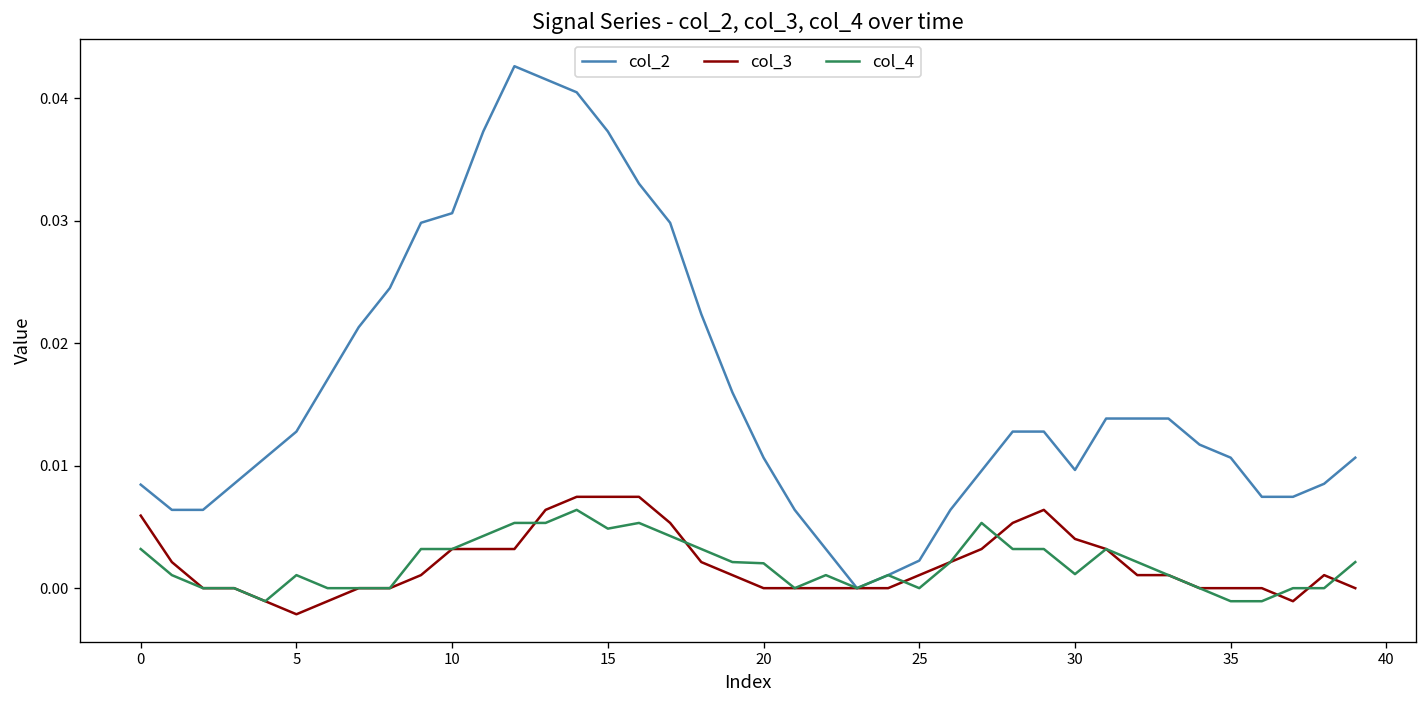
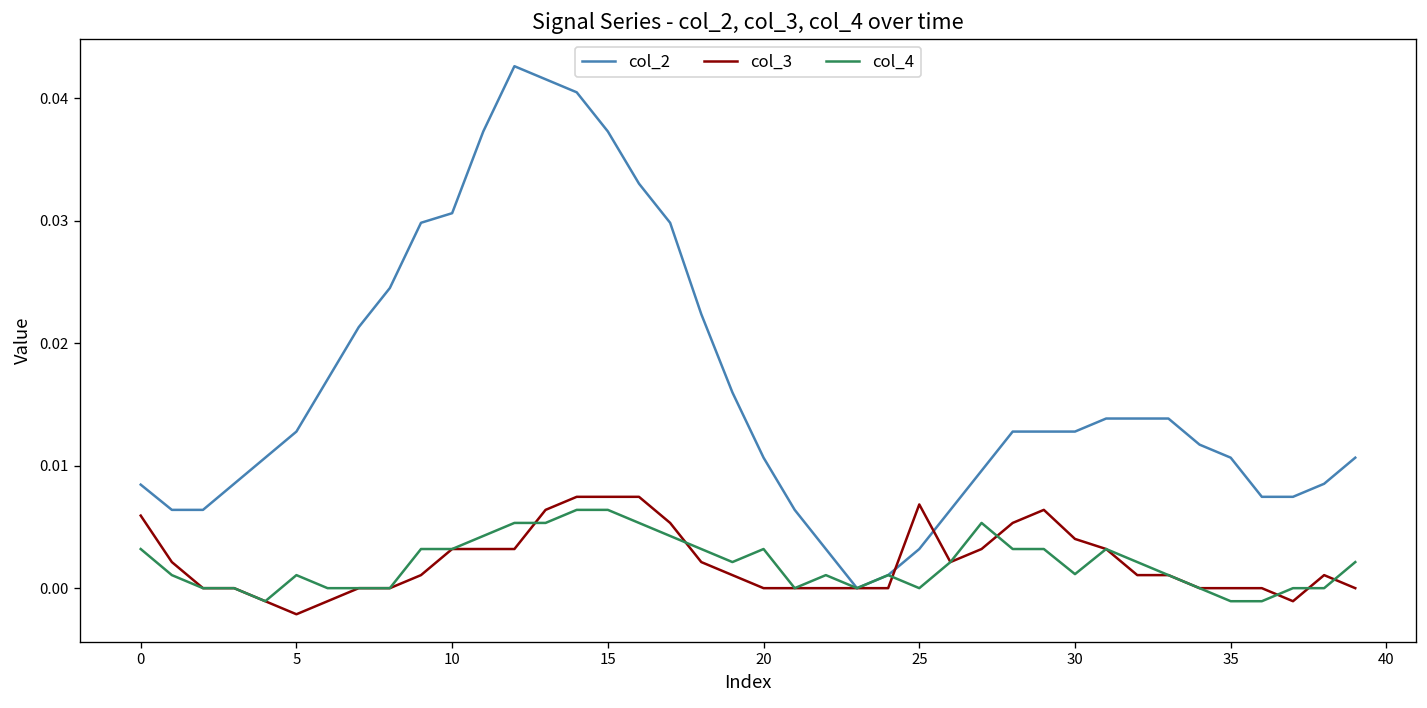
col_4, 15: 0.0049 -> 0.0064
col_4, 20: 0.0020 -> 0.0032
col_2, 25: 0.0022 -> 0.0032
col_3, 25: 0.0011 -> 0.0068
col_2, 30: 0.0096 -> 0.0128
